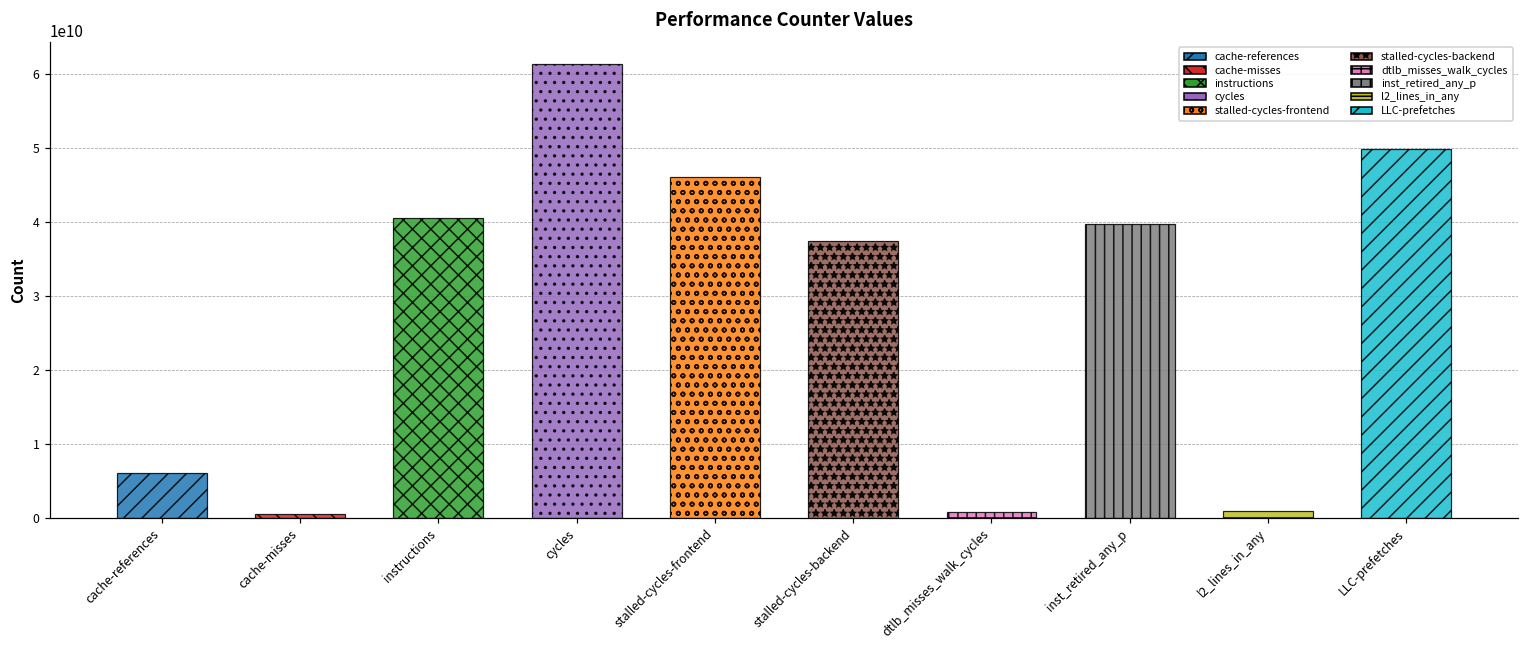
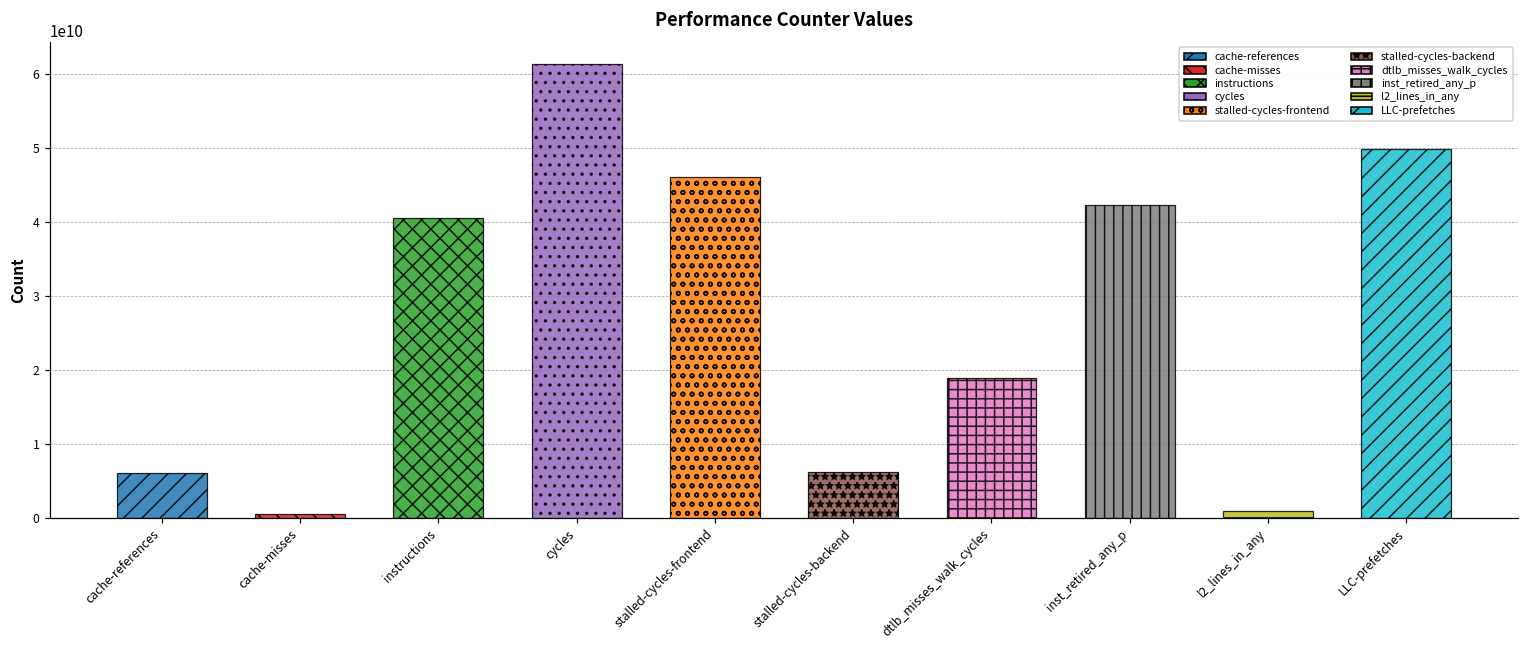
stalled-cycles-backend: 37000000000 -> 6000000000
dtlb_misses_walk_cycles: 1000000000 -> 19000000000
inst_retired_any_p: 40000000000 -> 42000000000
